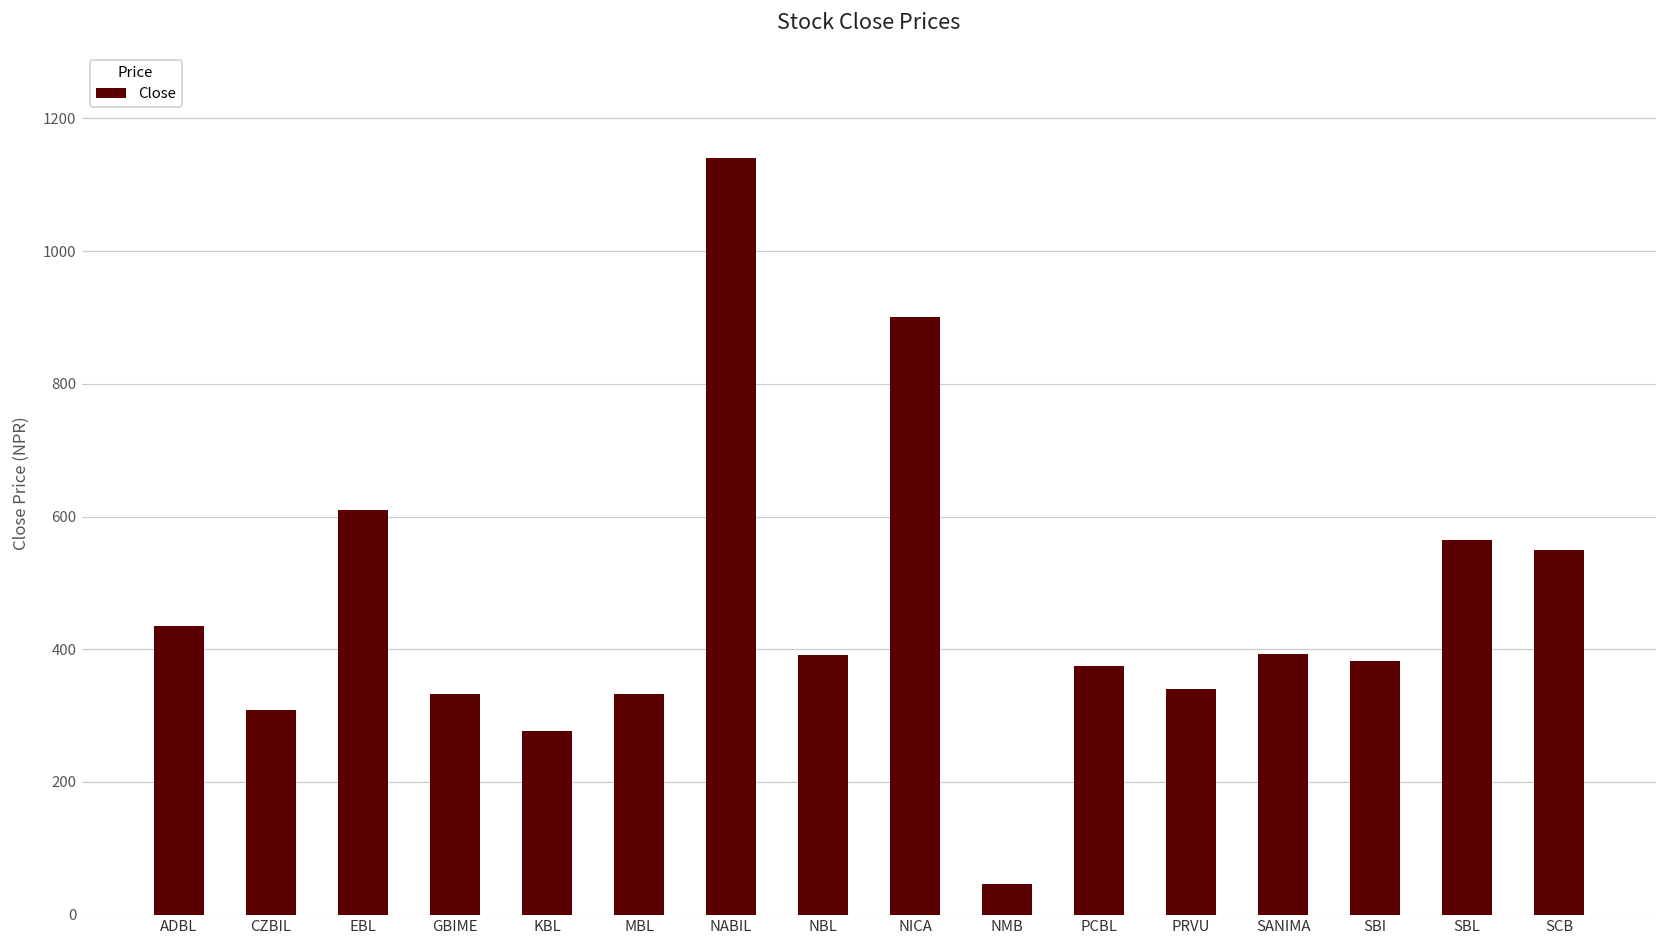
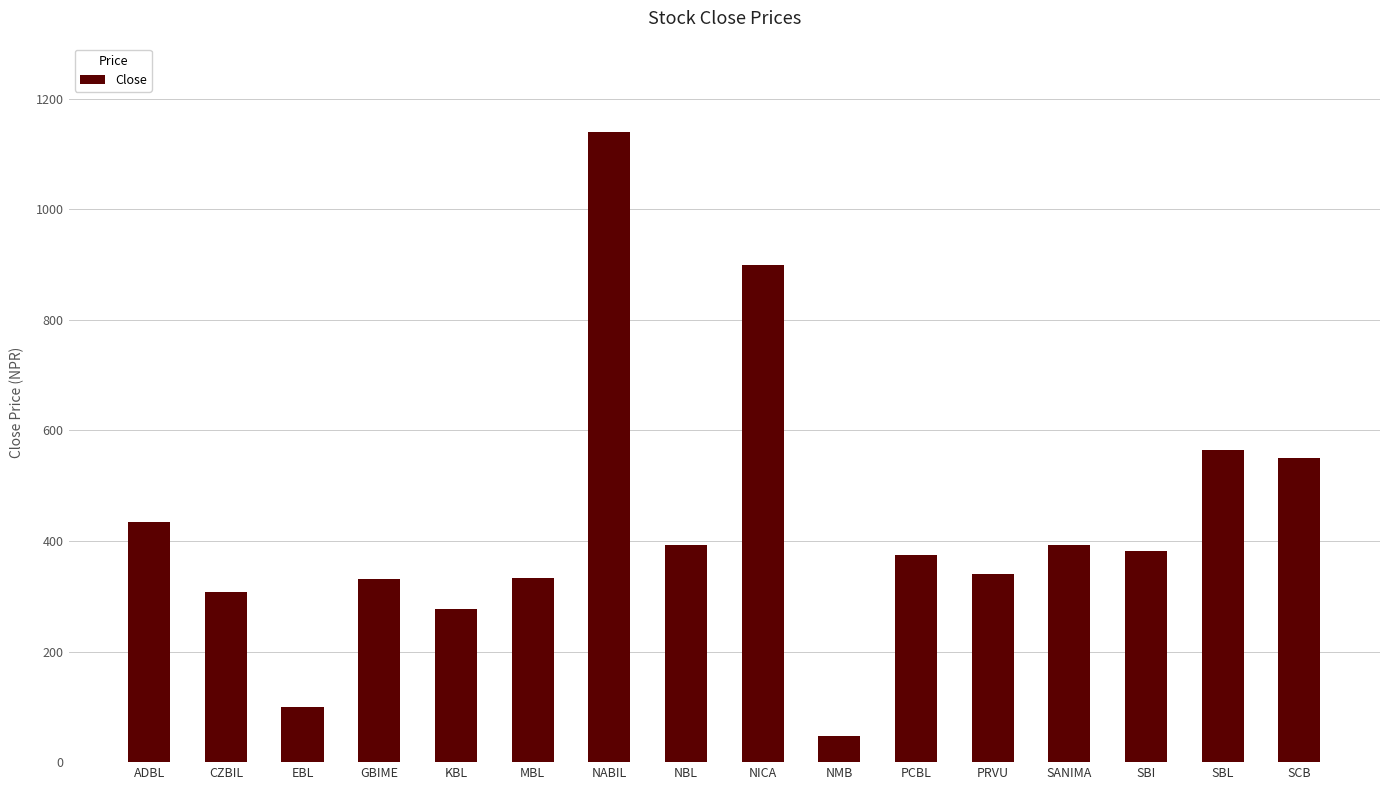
EBL: 610 -> 100
